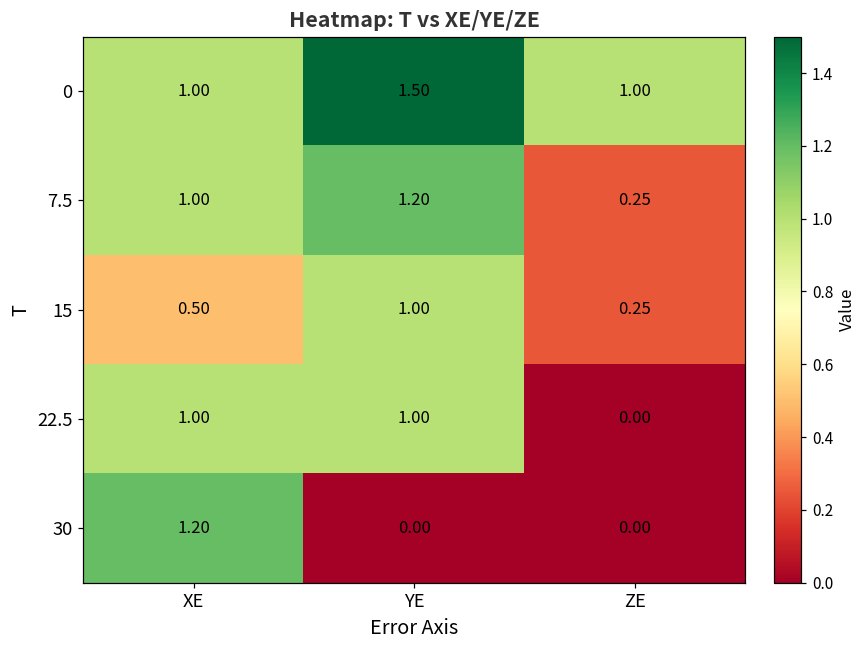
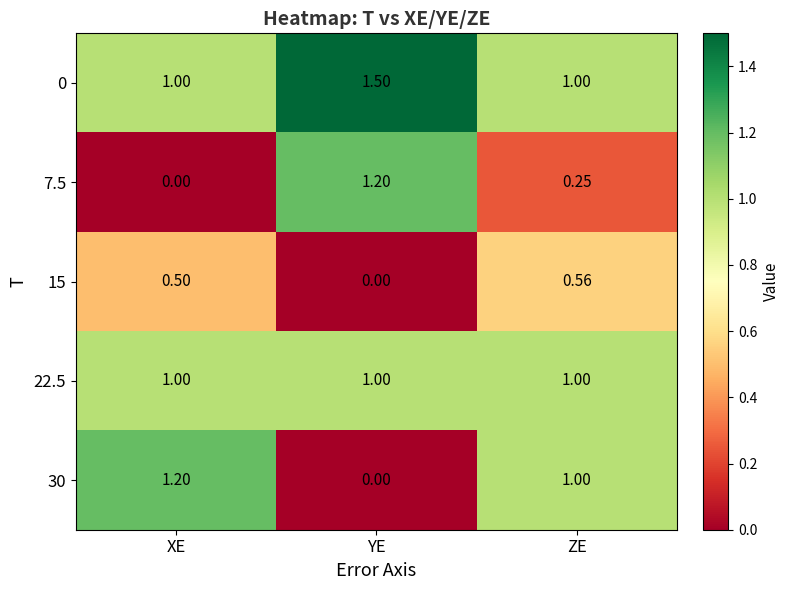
7.5, XE: 1.00 -> 0.00
15, YE: 1.00 -> 0.00
15, ZE: 0.25 -> 0.56
22.5, ZE: 0.00 -> 1.00
30, ZE: 0.00 -> 1.00
